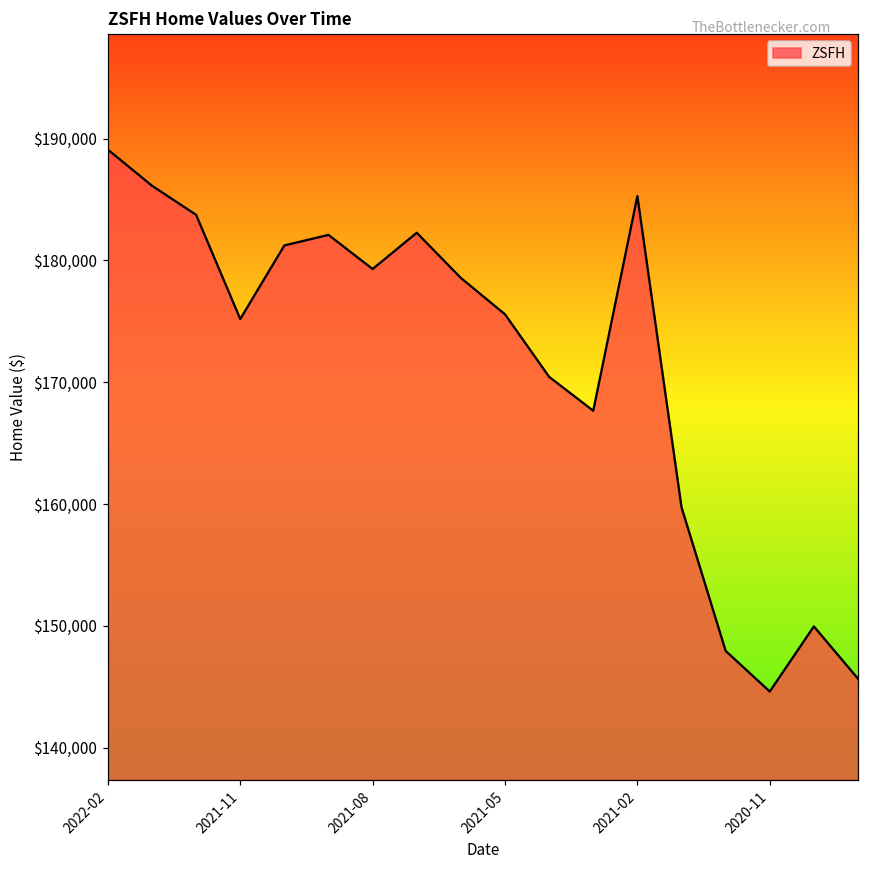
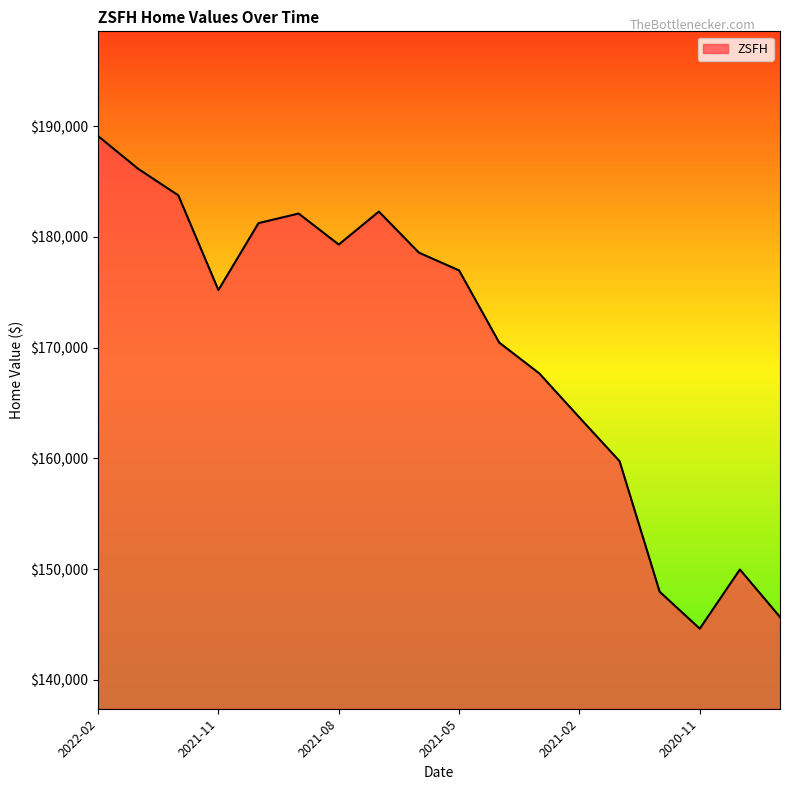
2021-05: $175,600 -> $177,000
2021-02: $185,300 -> $163,700
